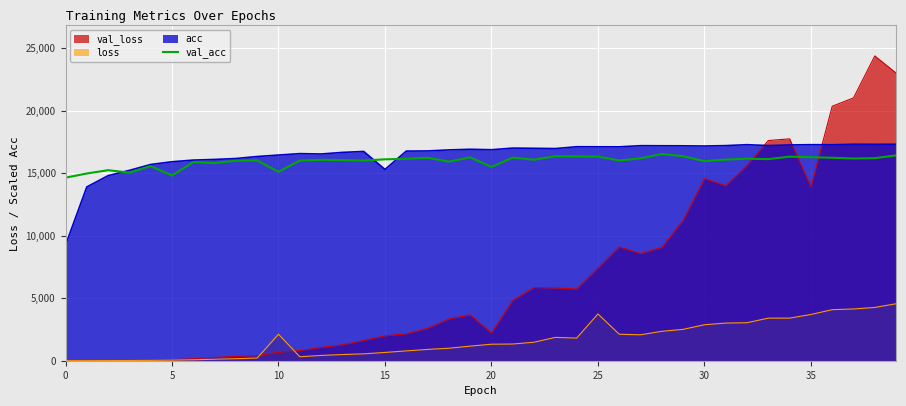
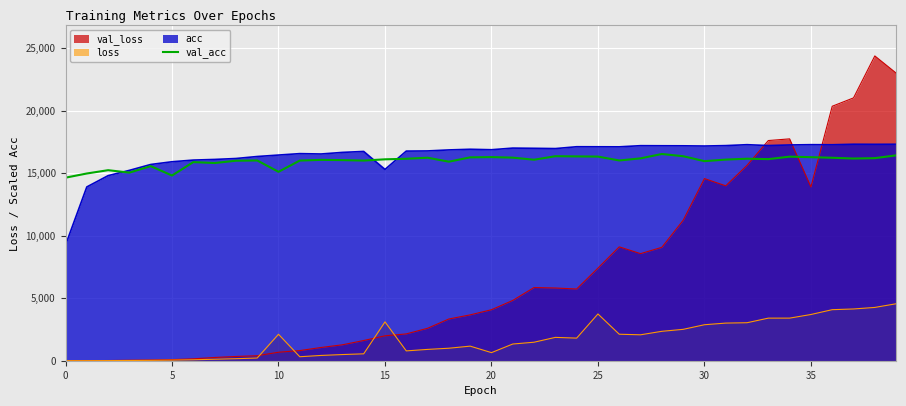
loss, 15: 700 -> 3,100
val_loss, 20: 2,200 -> 4,100
loss, 20: 1,300 -> 600
val_acc, 20: 15,500 -> 16,300
